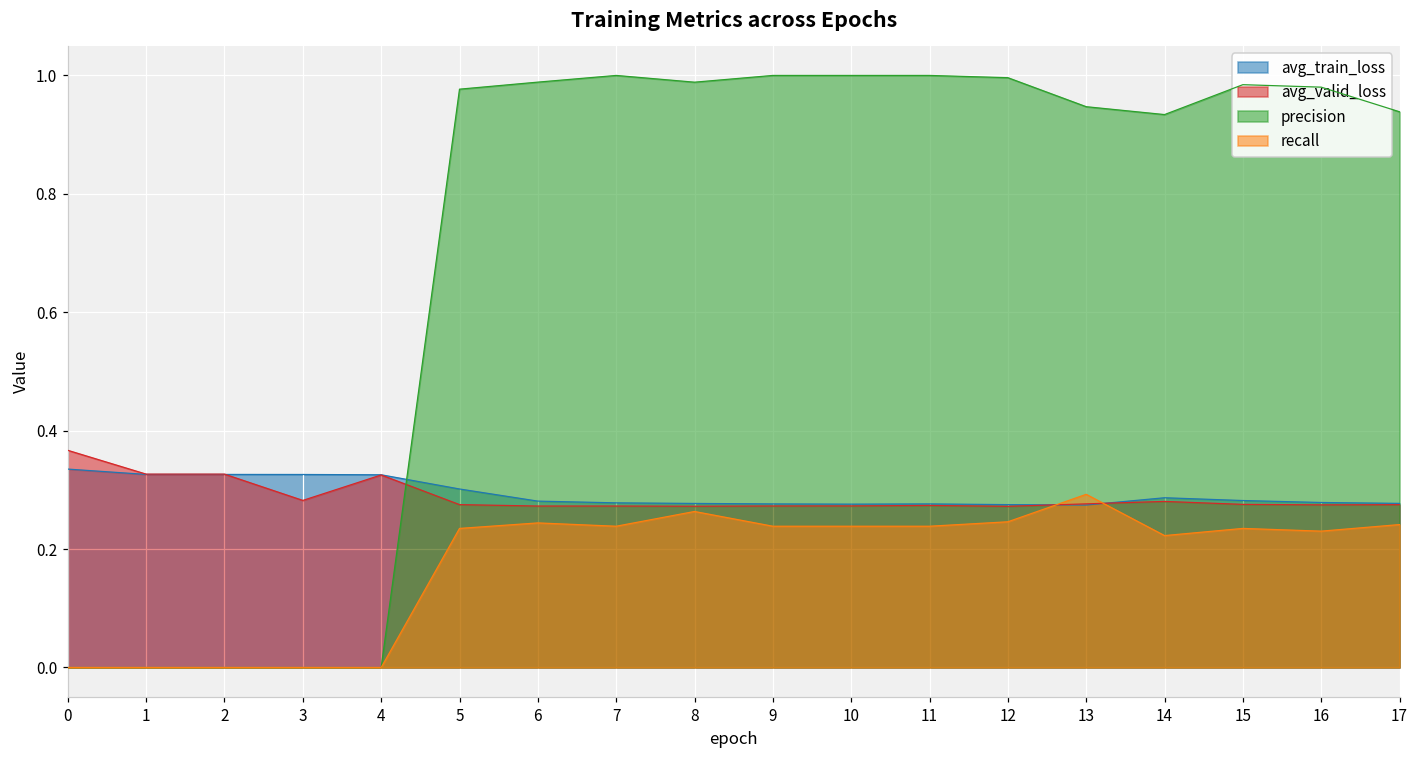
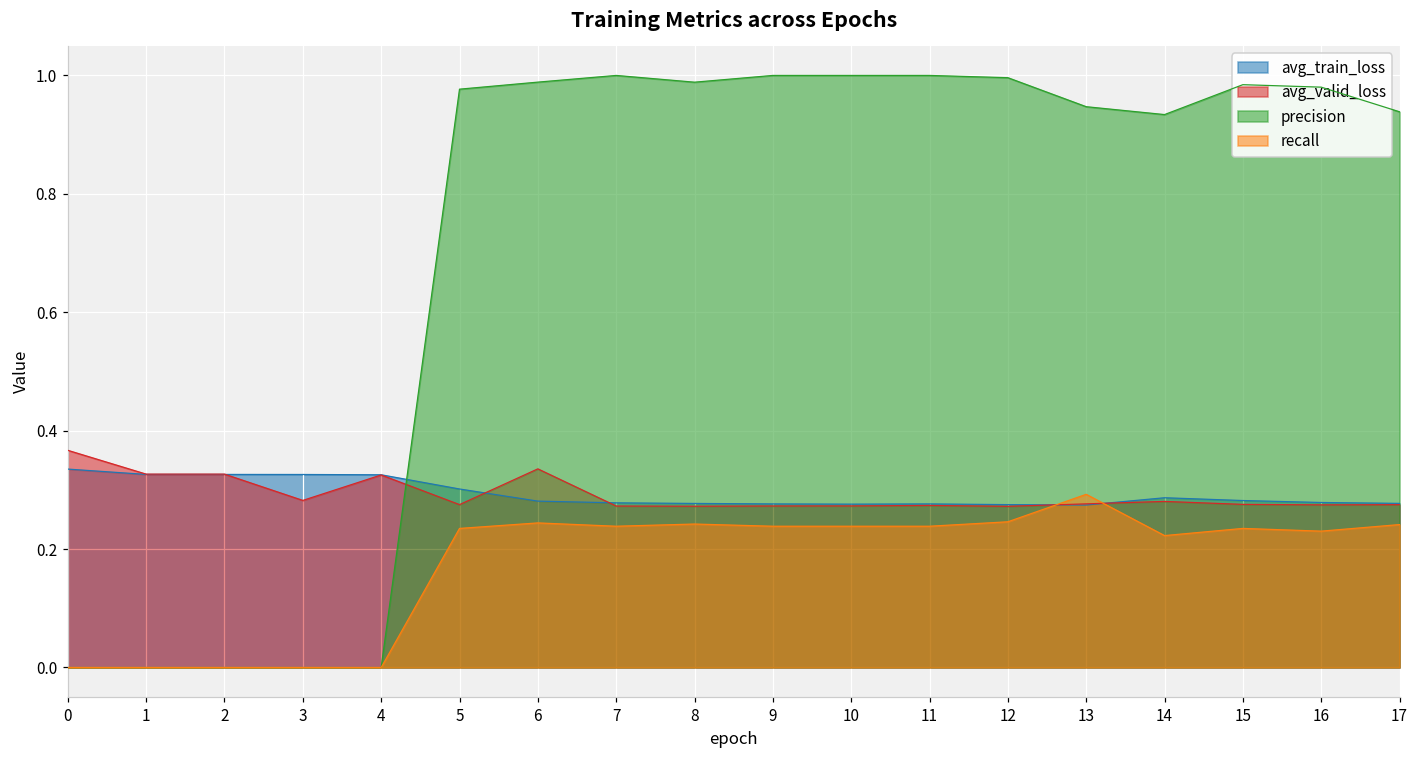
avg_valid_loss, 6: 0.27 -> 0.34
recall, 8: 0.26 -> 0.24
